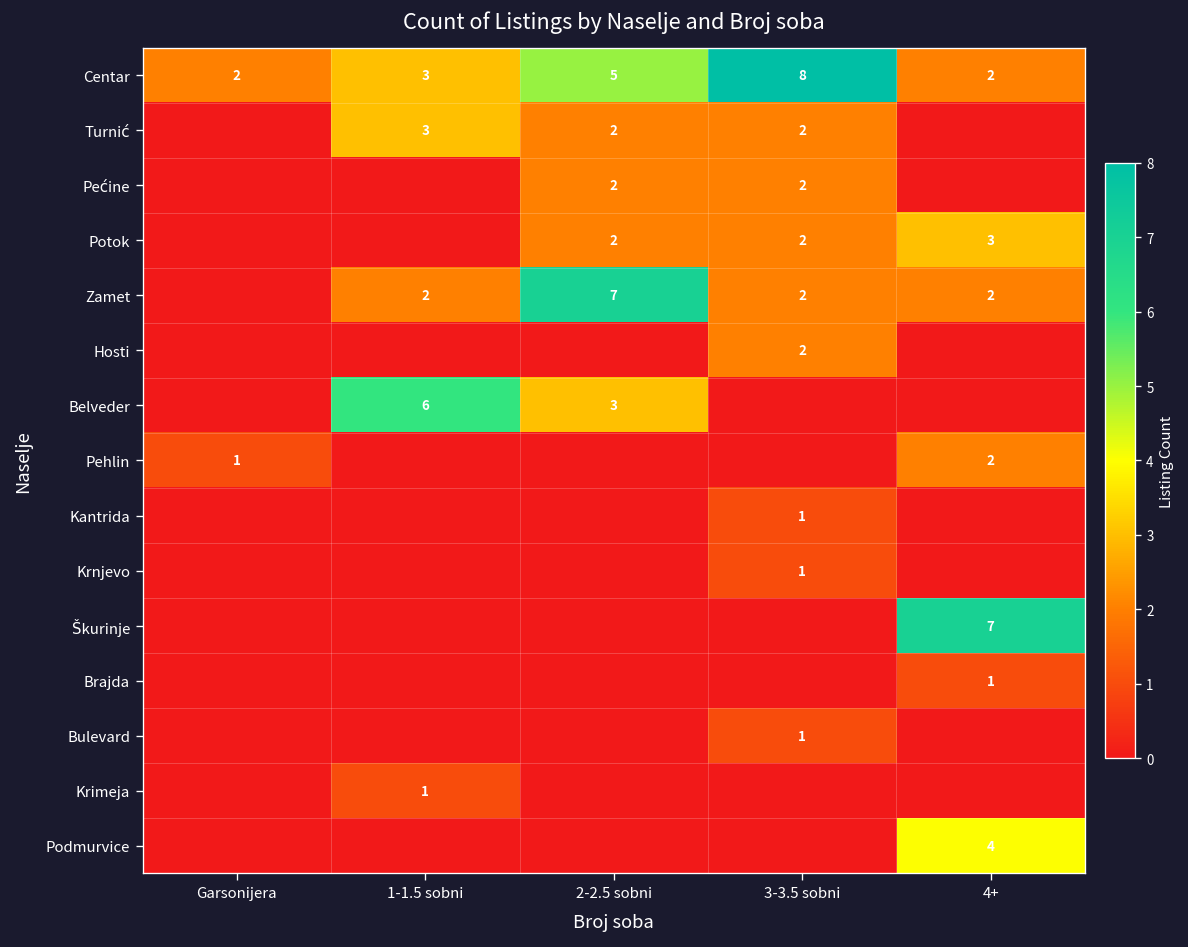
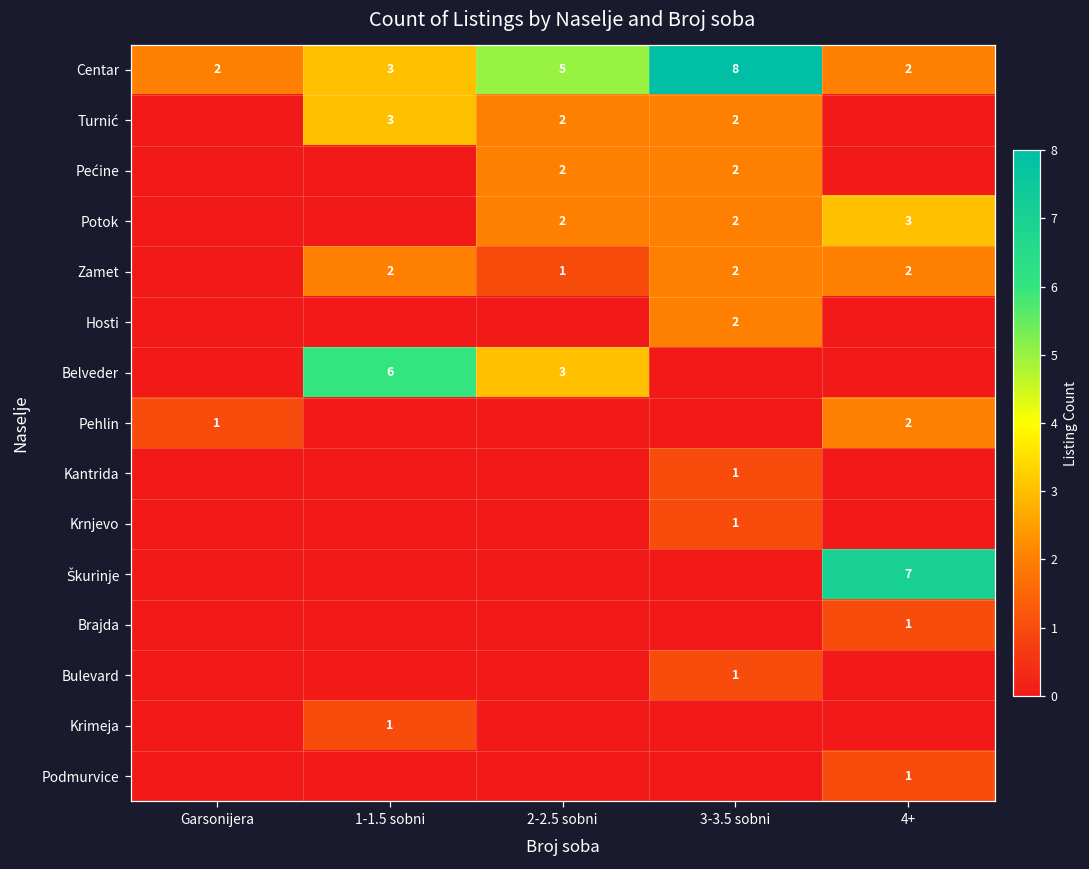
Zamet, 2-2.5 sobni: 7 -> 1
Podmurvice, 4+: 4 -> 1
